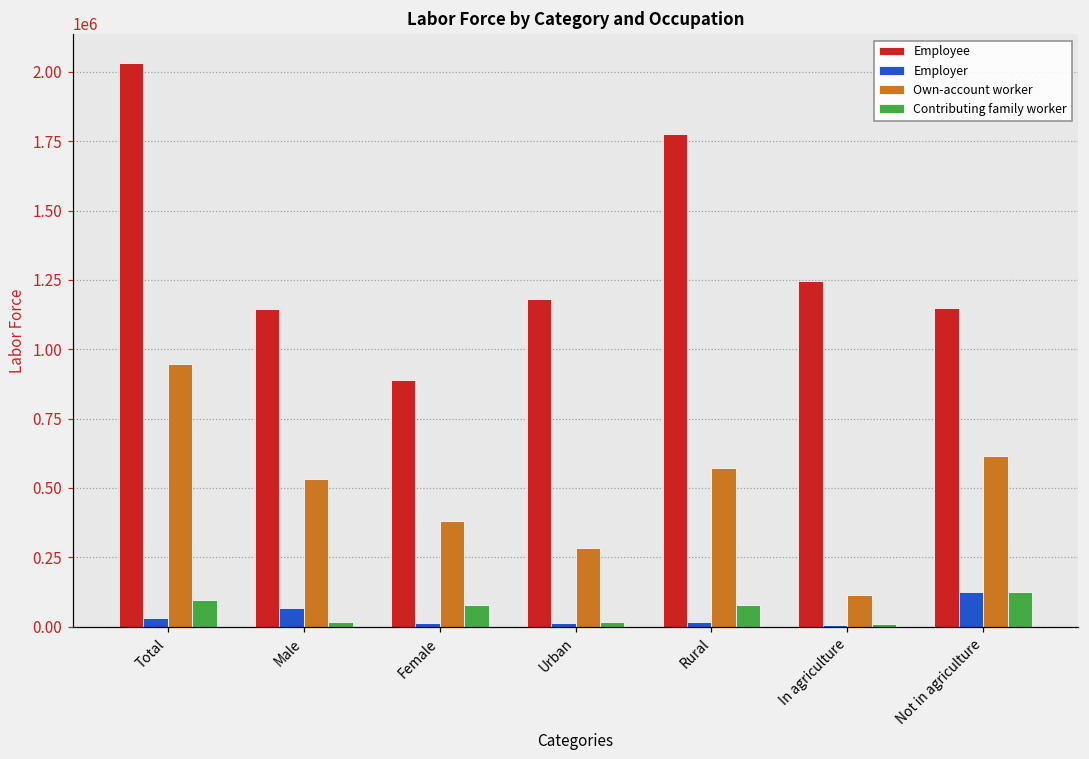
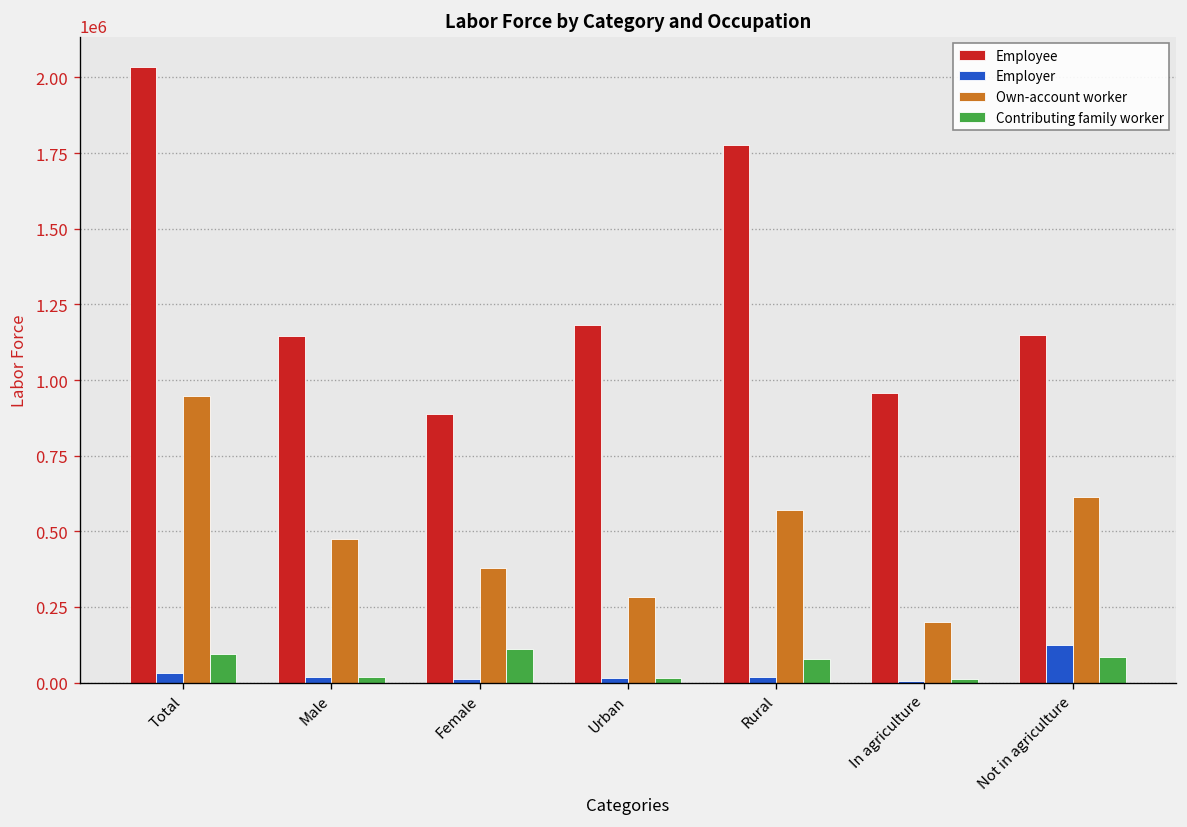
Employer, Male: 70000 -> 20000
Own-account worker, Male: 530000 -> 480000
Contributing family worker, Female: 80000 -> 110000
Employee, In agriculture: 1250000 -> 960000
Own-account worker, In agriculture: 110000 -> 200000
Contributing family worker, Not in agriculture: 130000 -> 80000
